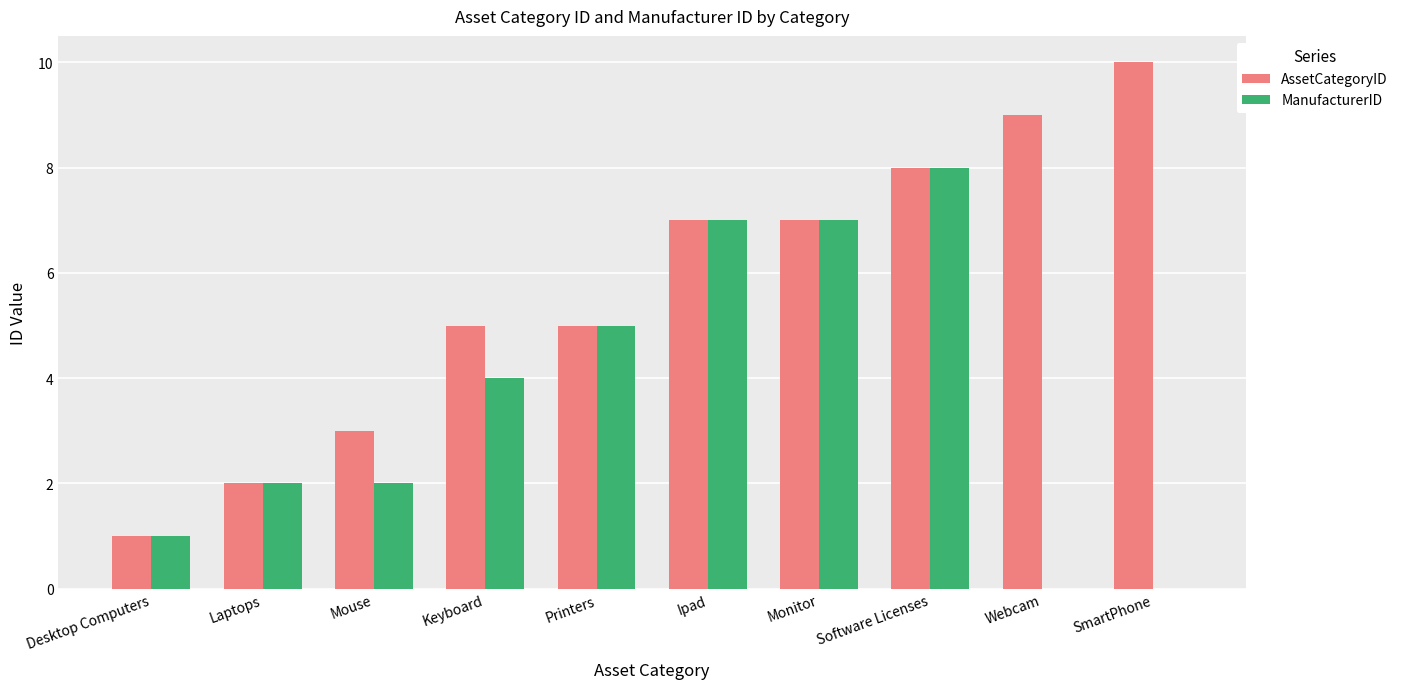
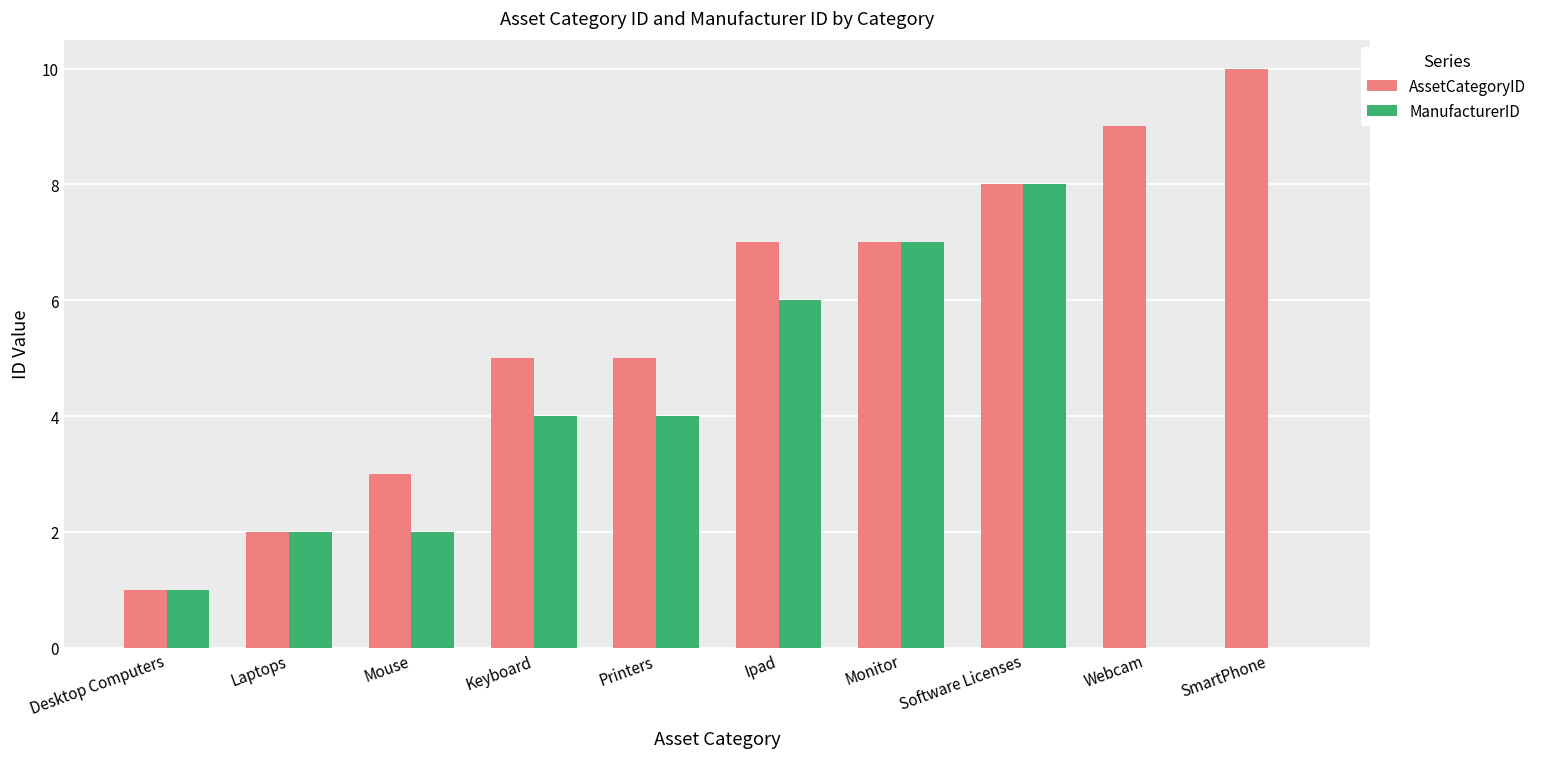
ManufacturerID, Printers: 5 -> 4
ManufacturerID, Ipad: 7 -> 6
